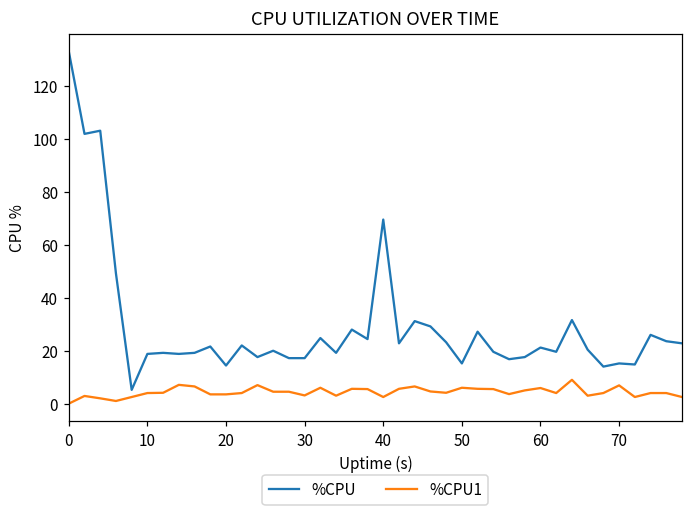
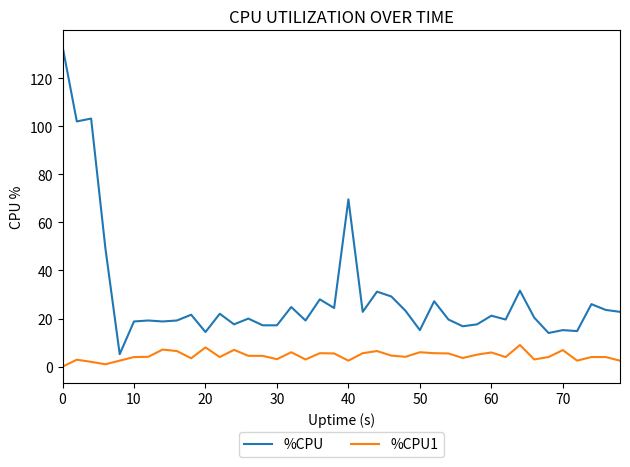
%CPU1, 20: 4 -> 8
